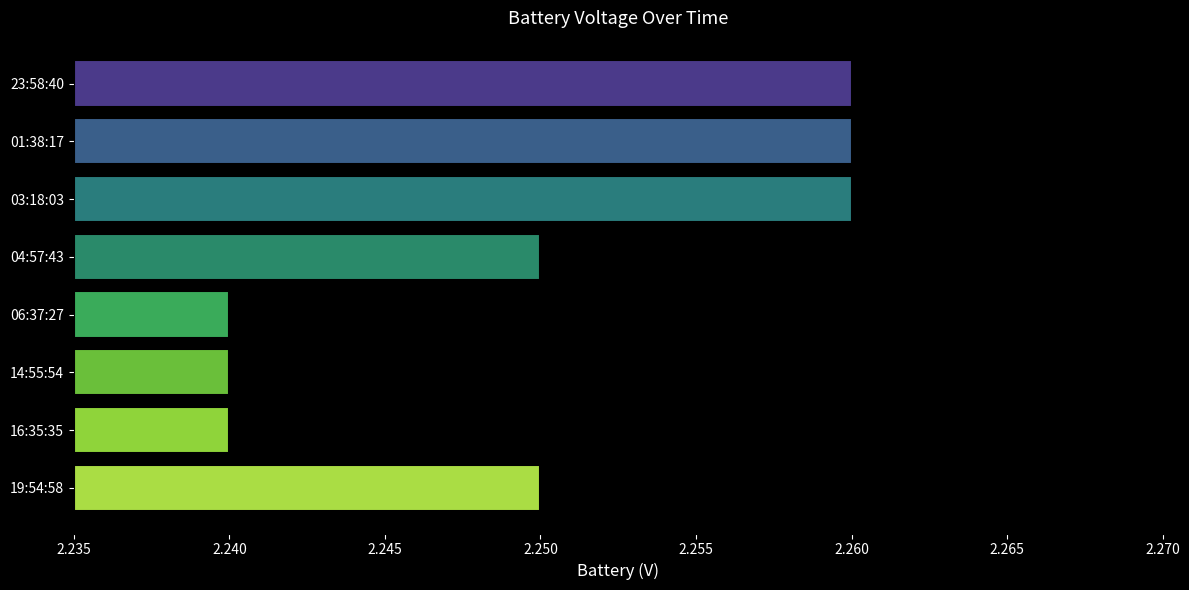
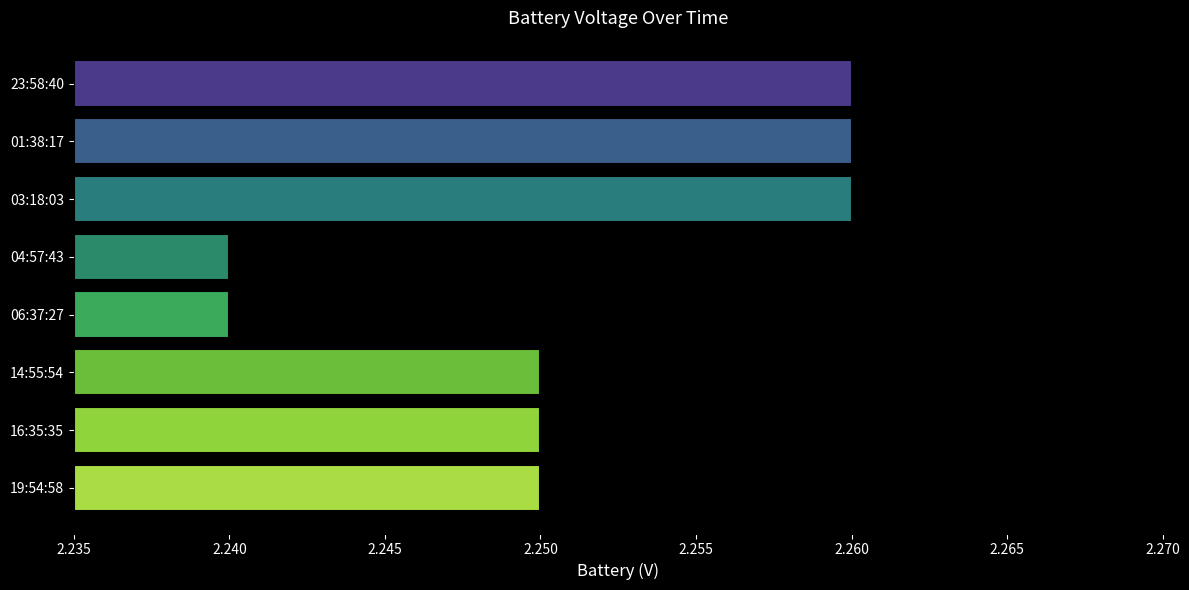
04:57:43: 2.25 -> 2.24
14:55:54: 2.24 -> 2.25
16:35:35: 2.24 -> 2.25
